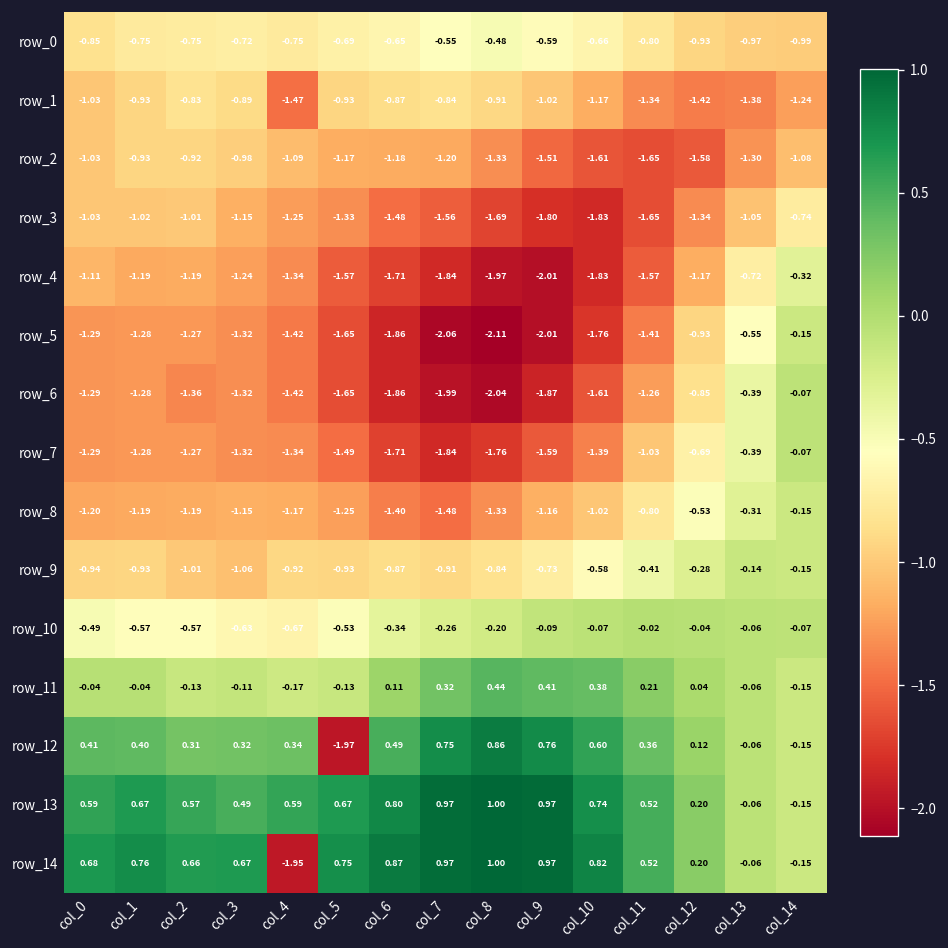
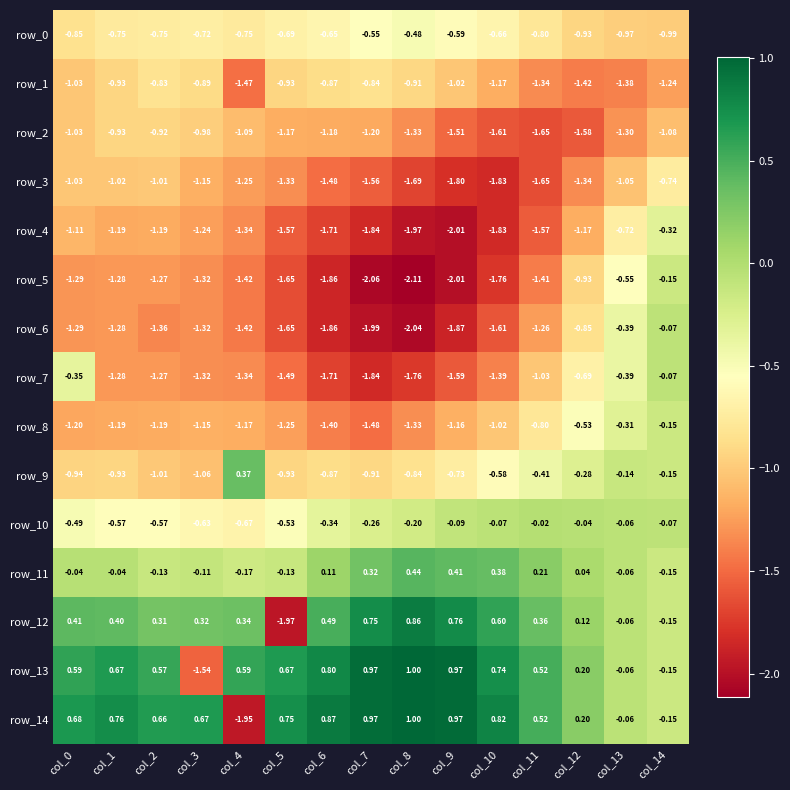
row_7, col_0: -1.29 -> -0.35
row_9, col_4: -0.92 -> 0.37
row_13, col_3: 0.49 -> -1.54
